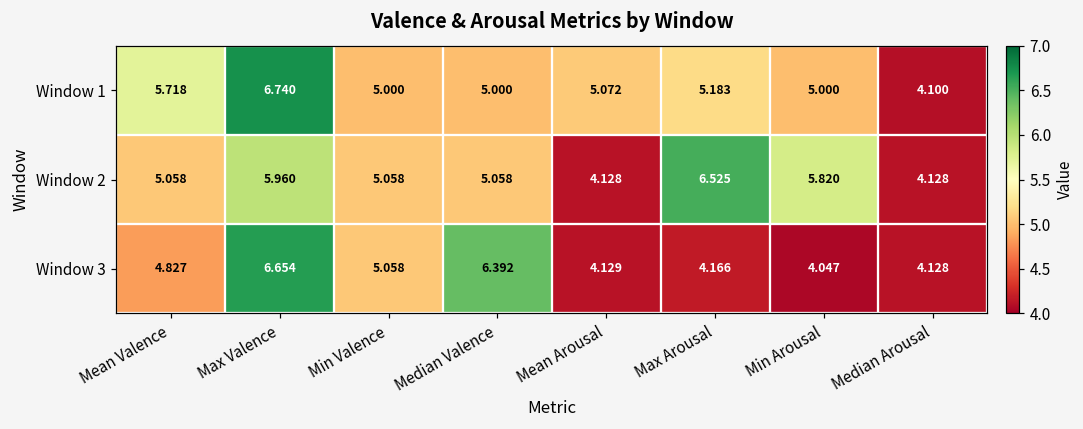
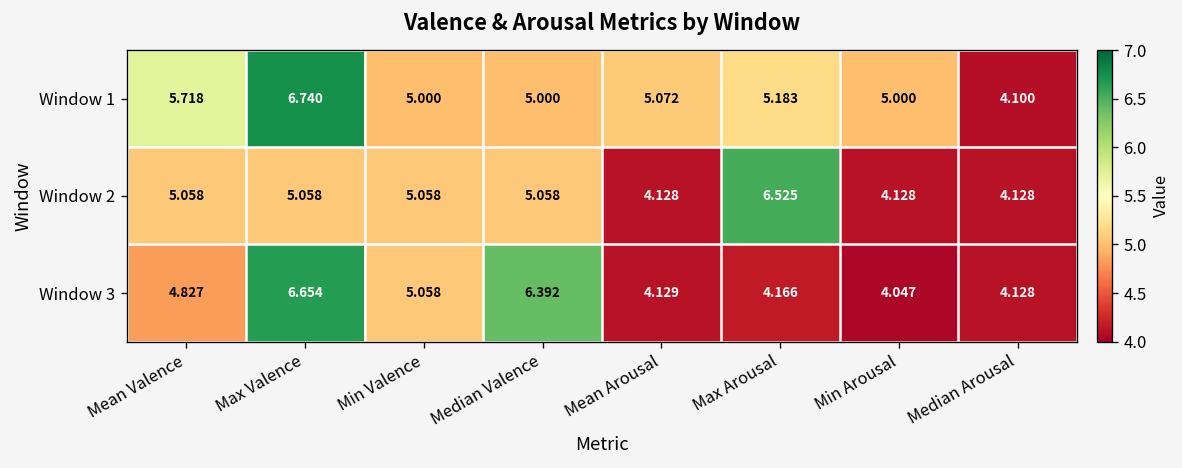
Window 2, Max Valence: 5.960 -> 5.058
Window 2, Min Arousal: 5.820 -> 4.128
